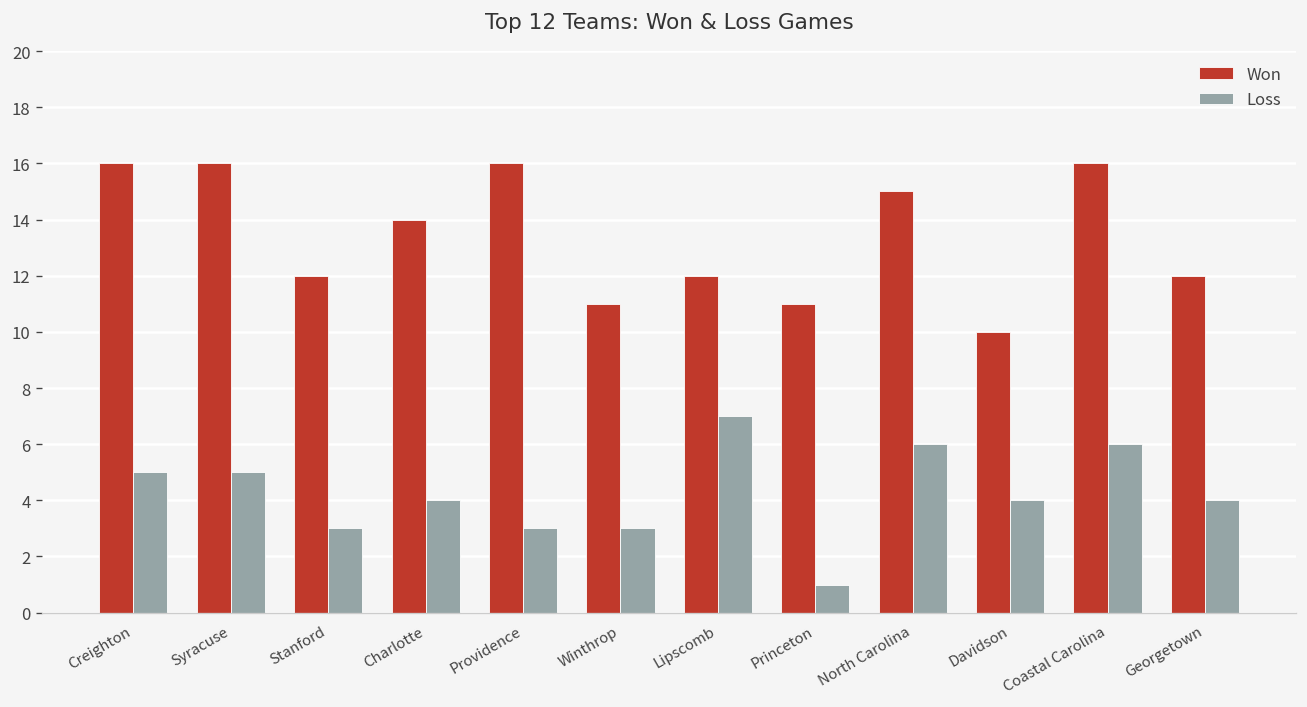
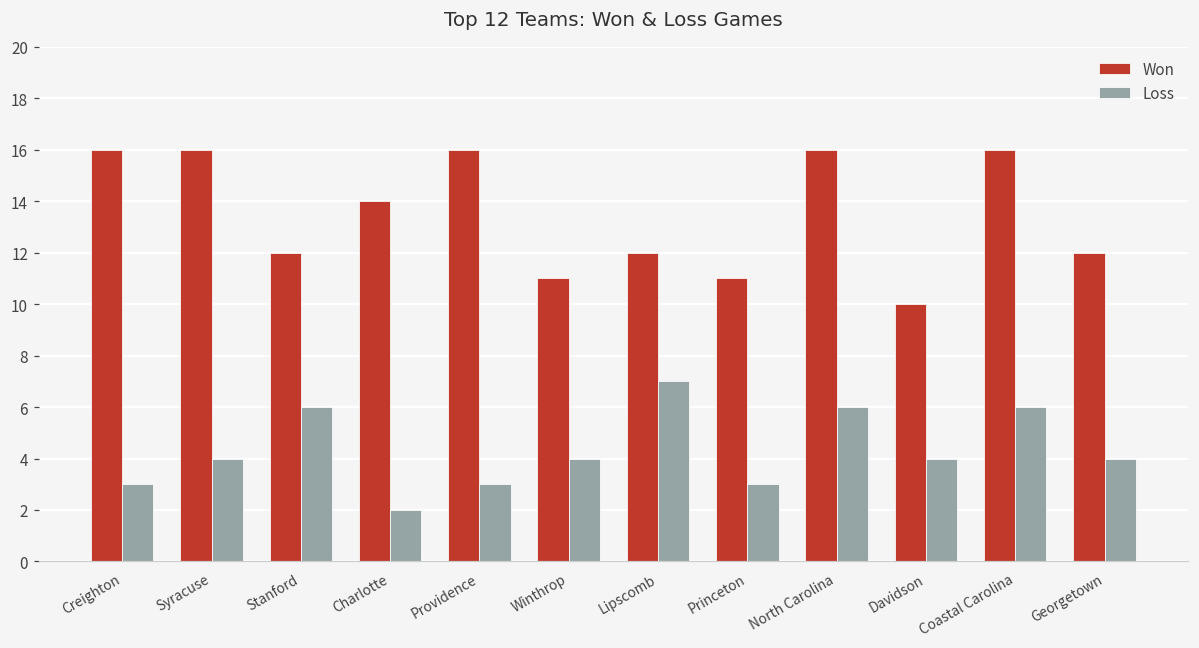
Loss, Creighton: 5 -> 3
Loss, Syracuse: 5 -> 4
Loss, Stanford: 3 -> 6
Loss, Charlotte: 4 -> 2
Loss, Winthrop: 3 -> 4
Loss, Princeton: 1 -> 3
Won, North Carolina: 15 -> 16
